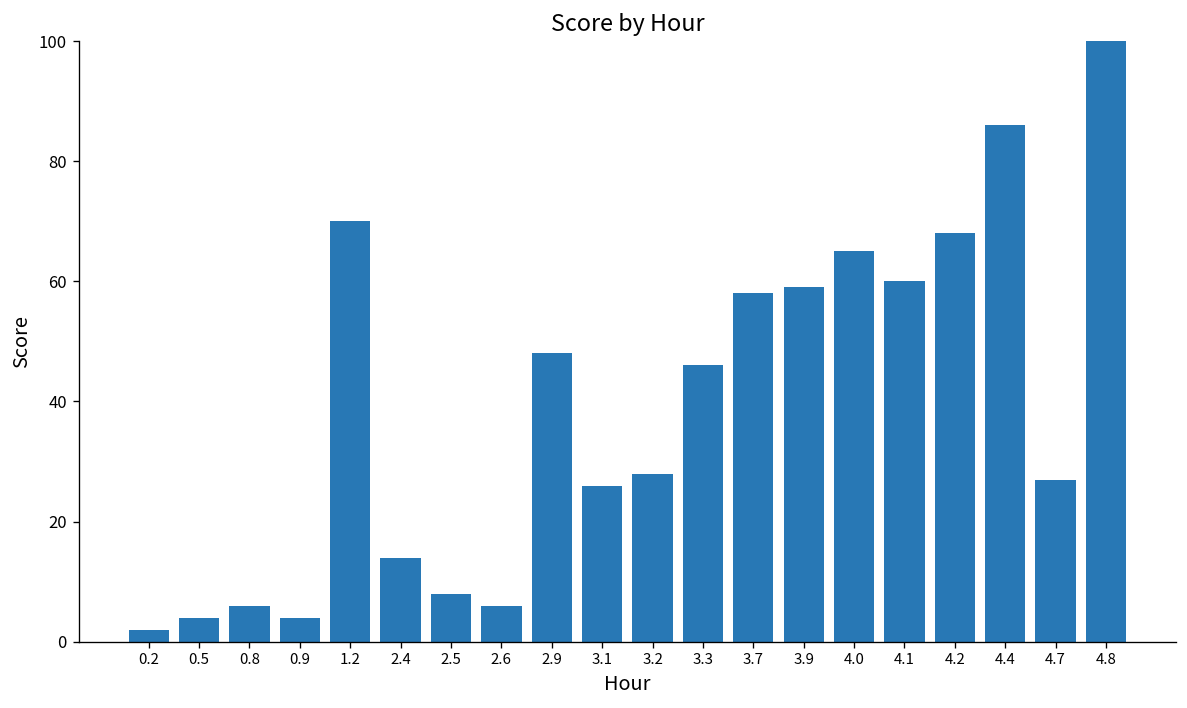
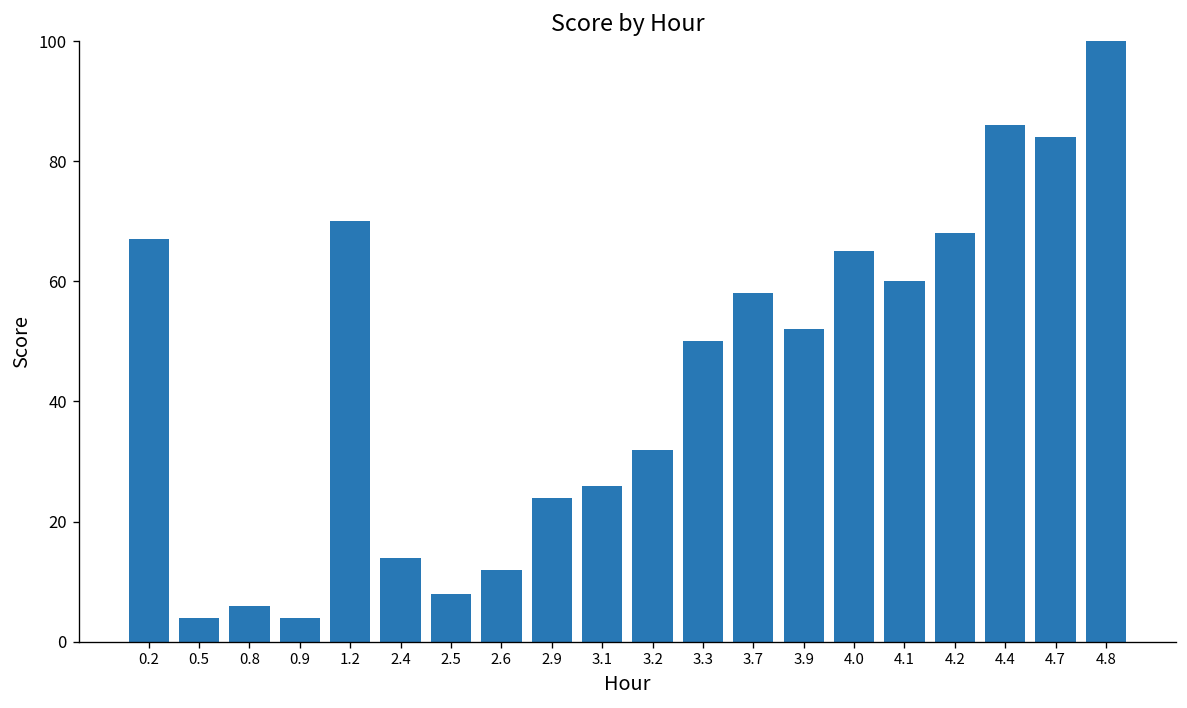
0.2: 2 -> 67
2.6: 6 -> 12
2.9: 48 -> 24
3.2: 28 -> 32
3.3: 46 -> 50
3.9: 59 -> 52
4.7: 27 -> 84
